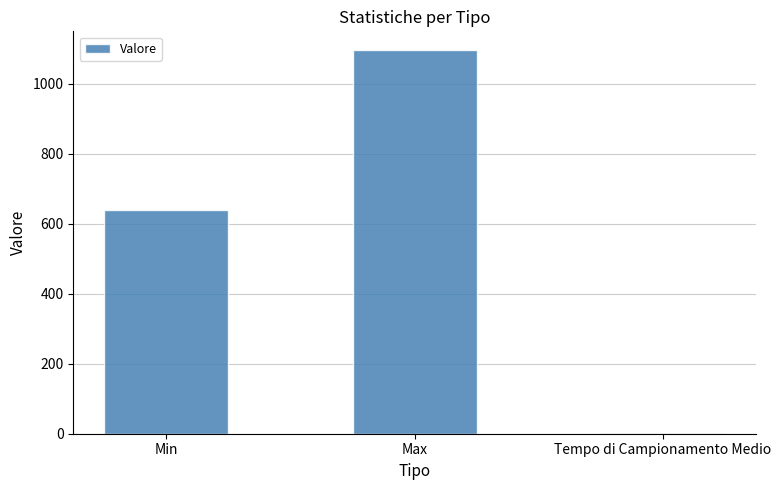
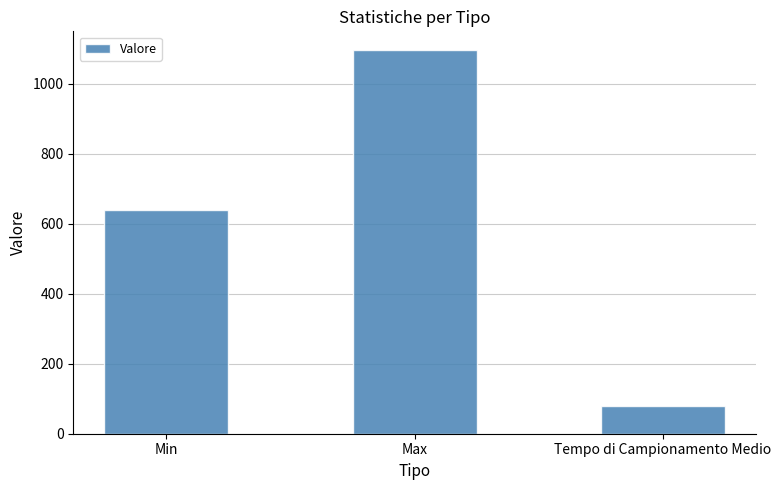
Tempo di Campionamento Medio: 0 -> 80
